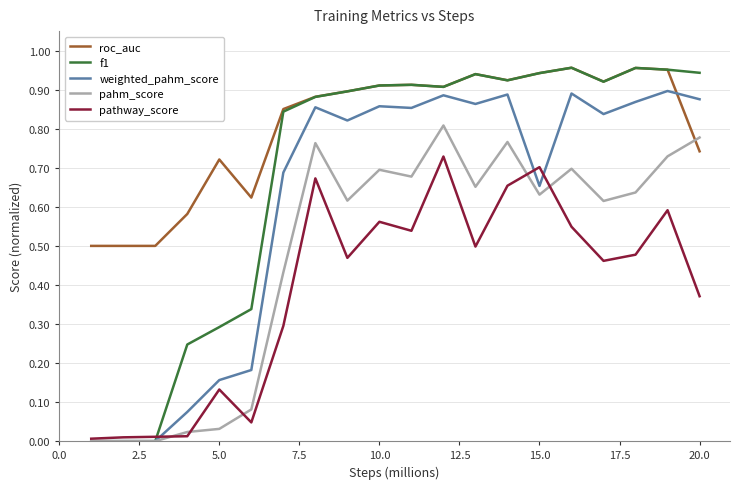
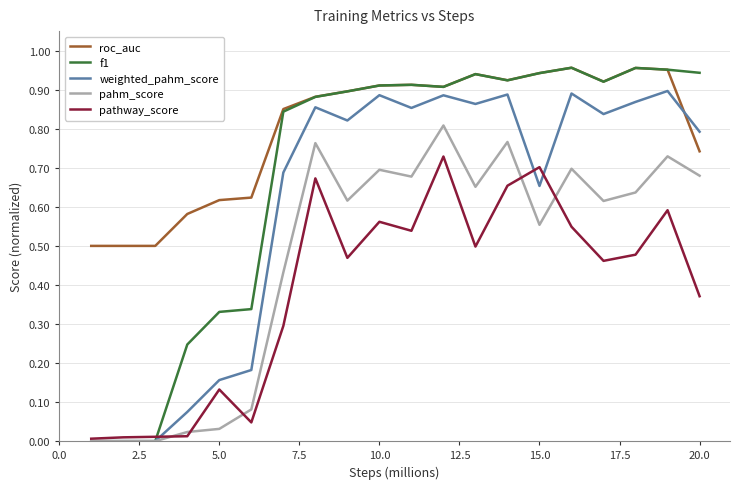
roc_auc, 5.0: 0.72 -> 0.62
f1, 5.0: 0.29 -> 0.33
weighted_pahm_score, 10.0: 0.86 -> 0.89
pahm_score, 15.0: 0.63 -> 0.55
weighted_pahm_score, 20.0: 0.88 -> 0.79
pahm_score, 20.0: 0.78 -> 0.68
